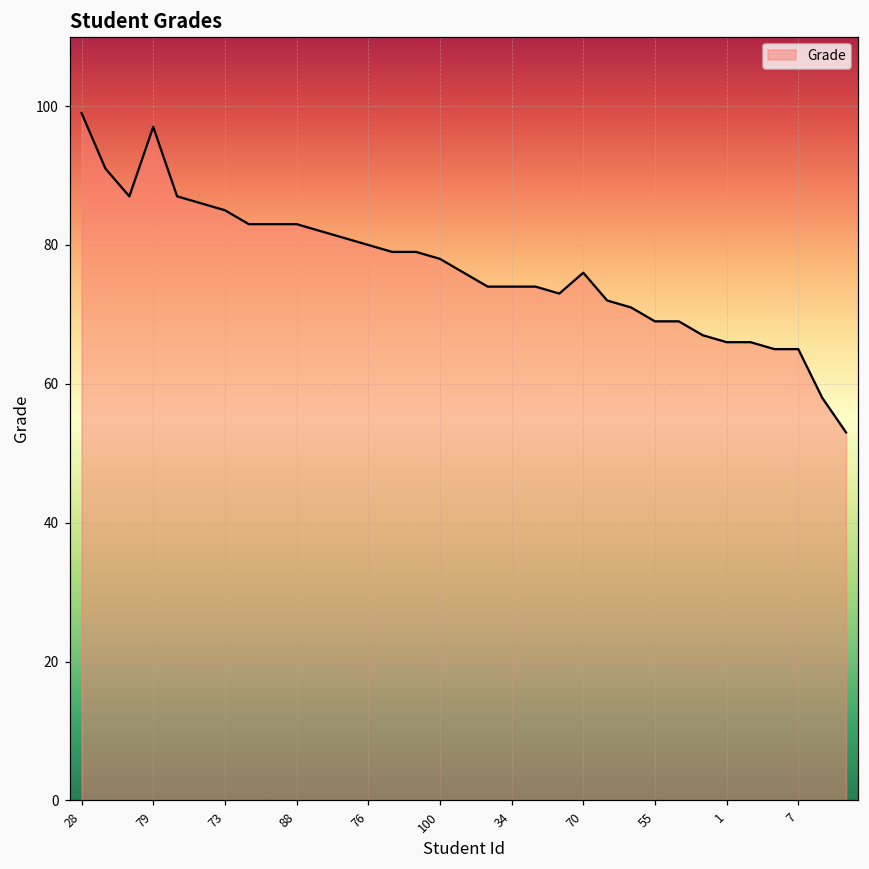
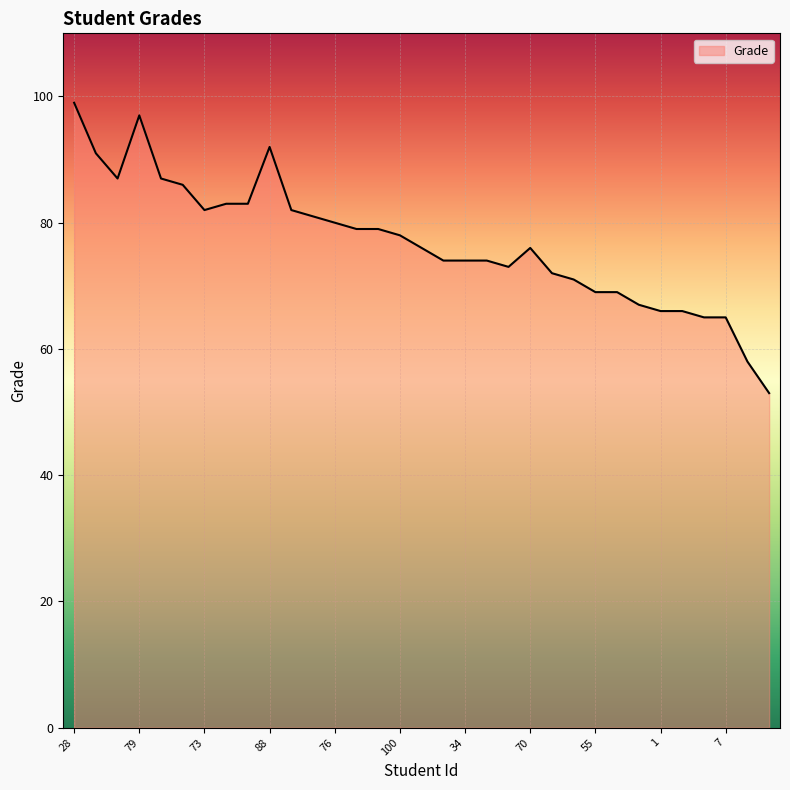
73: 85 -> 82
88: 83 -> 92
